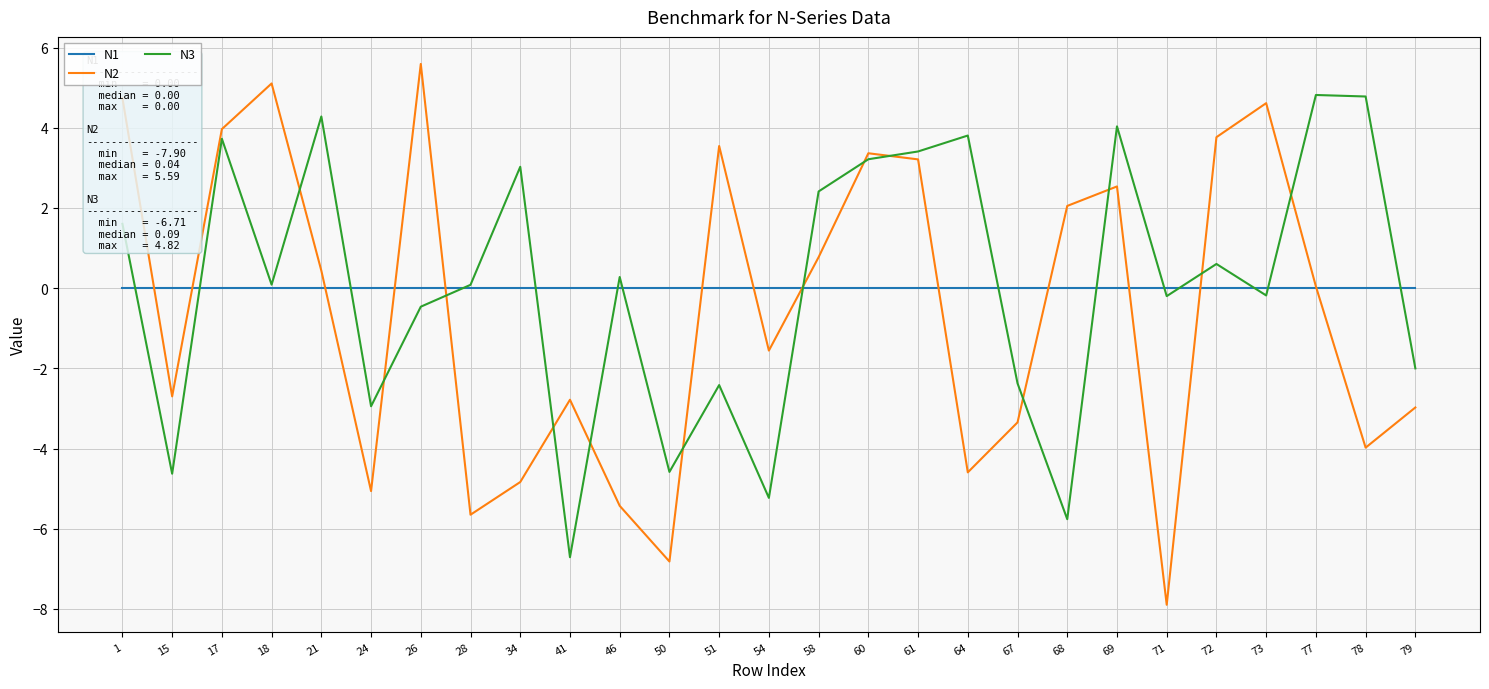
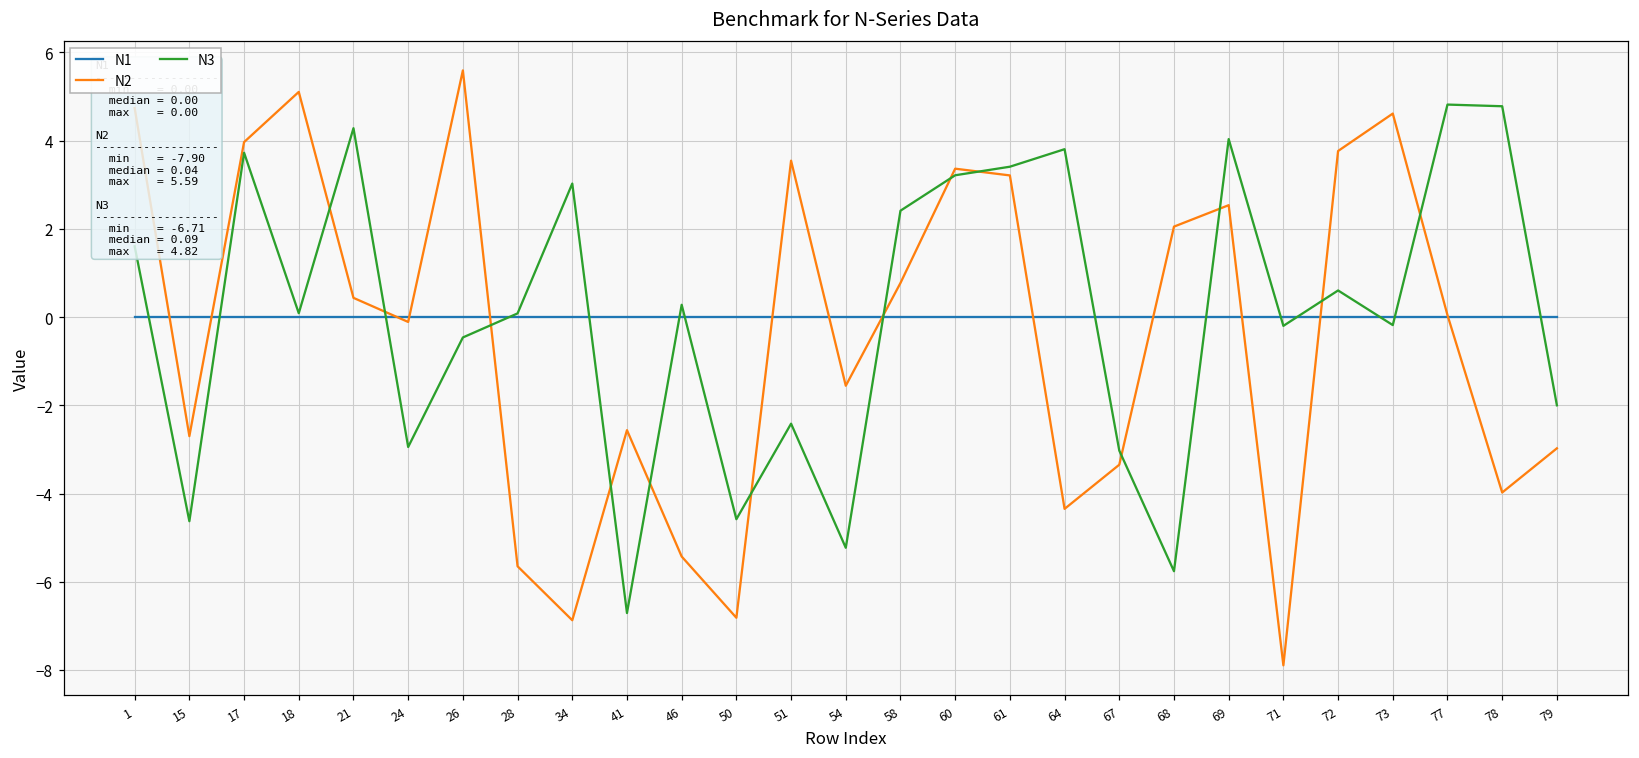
N2, 24: -5.1 -> -0.1
N2, 34: -4.8 -> -6.9
N2, 41: -2.8 -> -2.6
N2, 64: -4.6 -> -4.3
N3, 67: -2.4 -> -3.0
